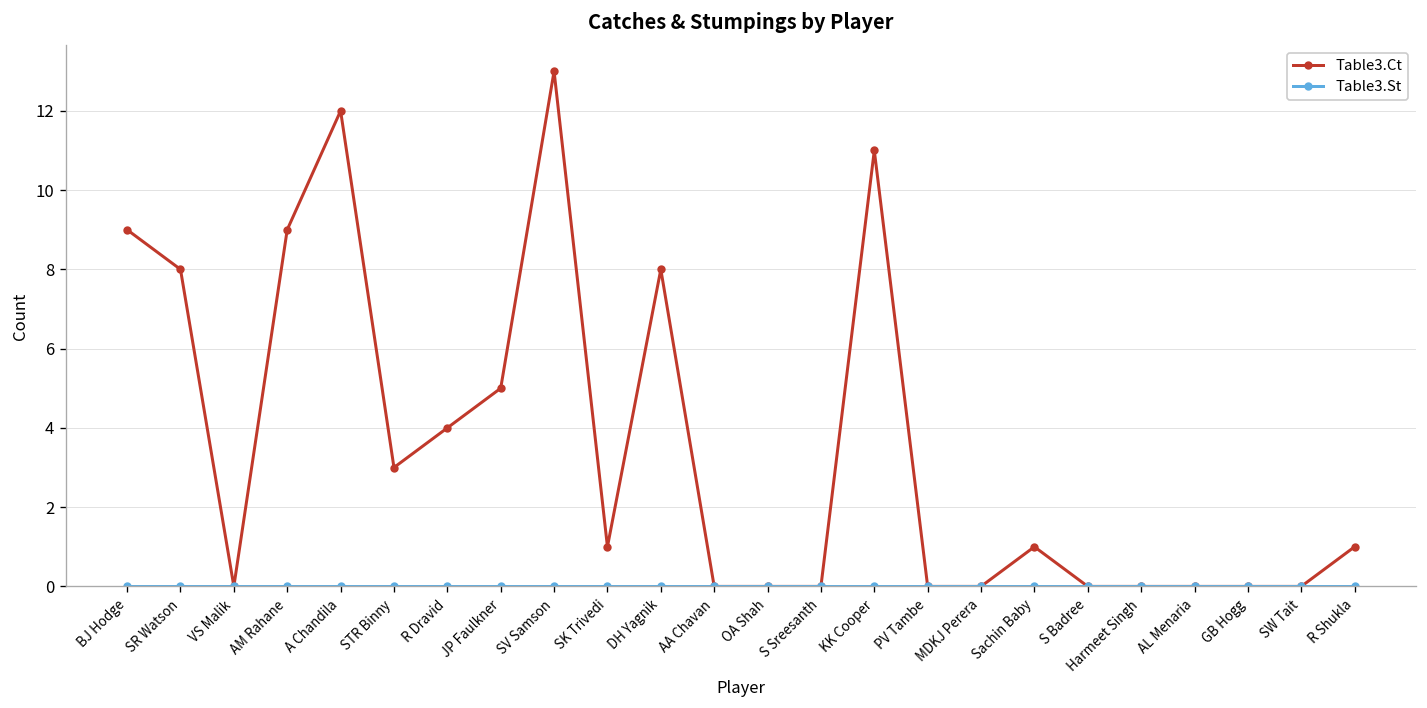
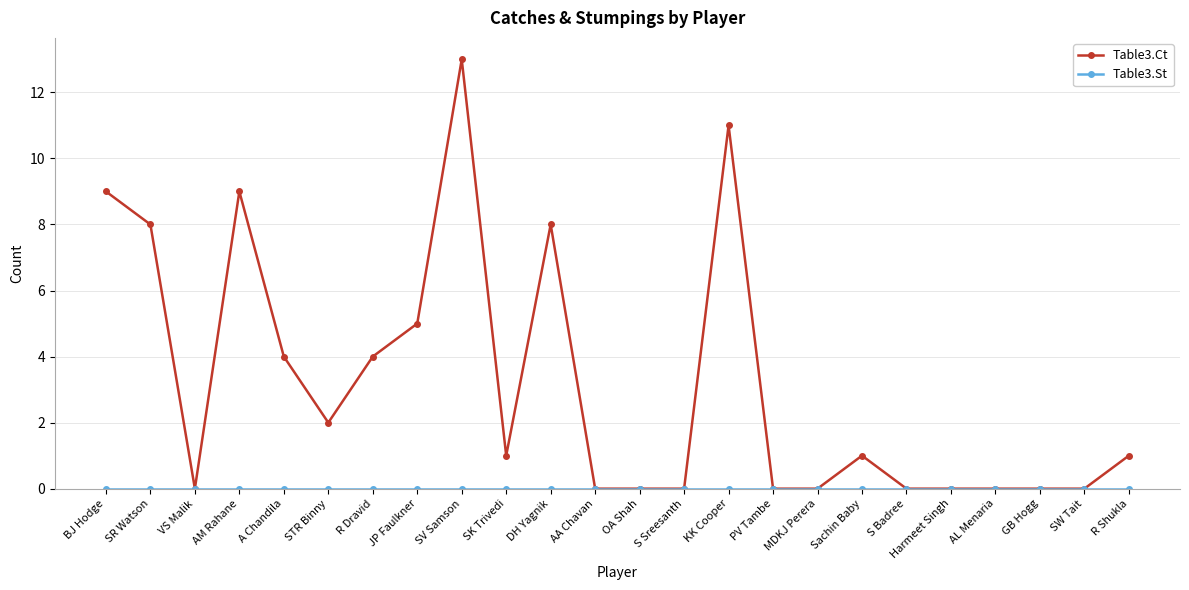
Table3.Ct, A Chandila: 12 -> 4
Table3.Ct, STR Binny: 3 -> 2
